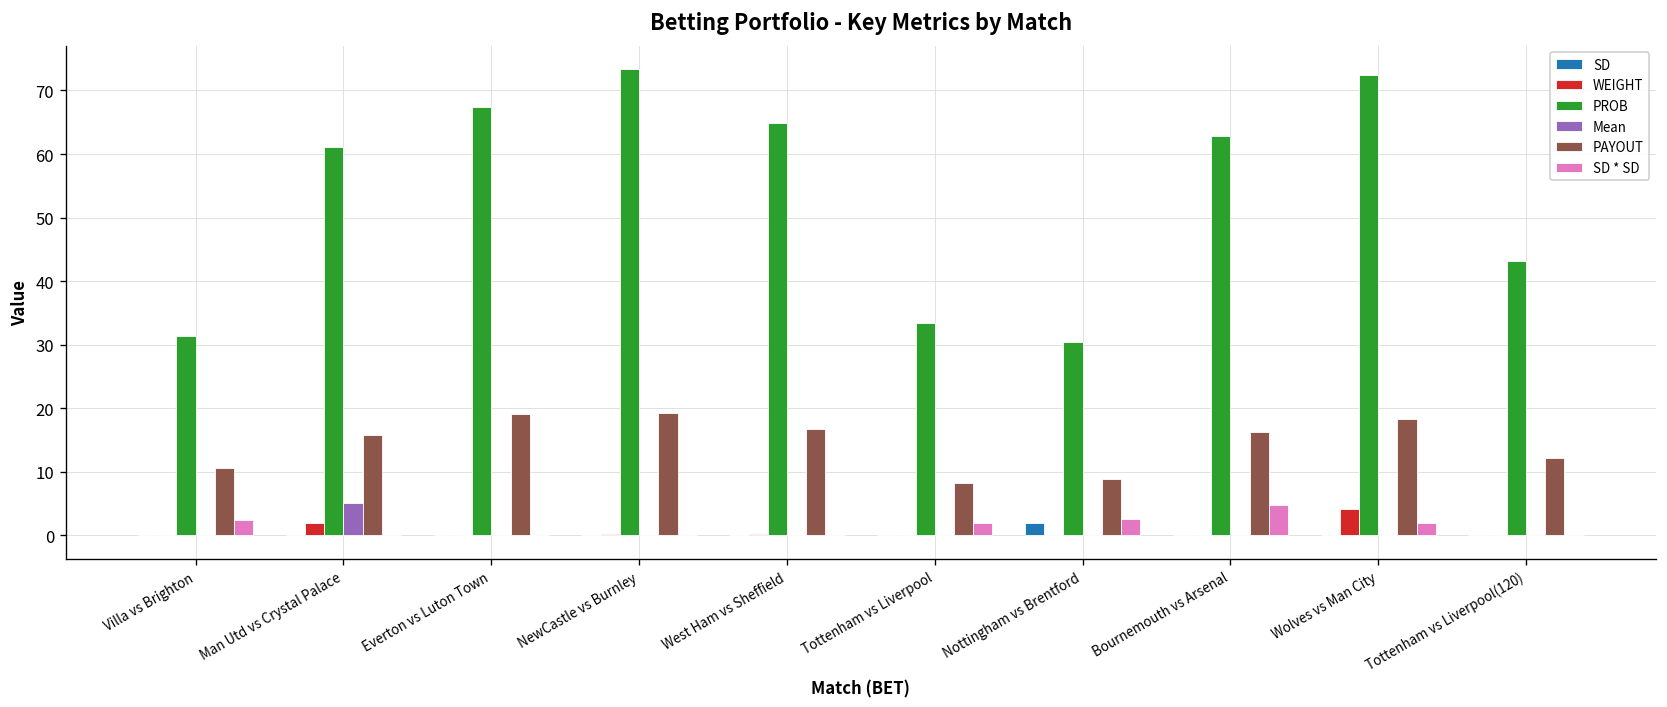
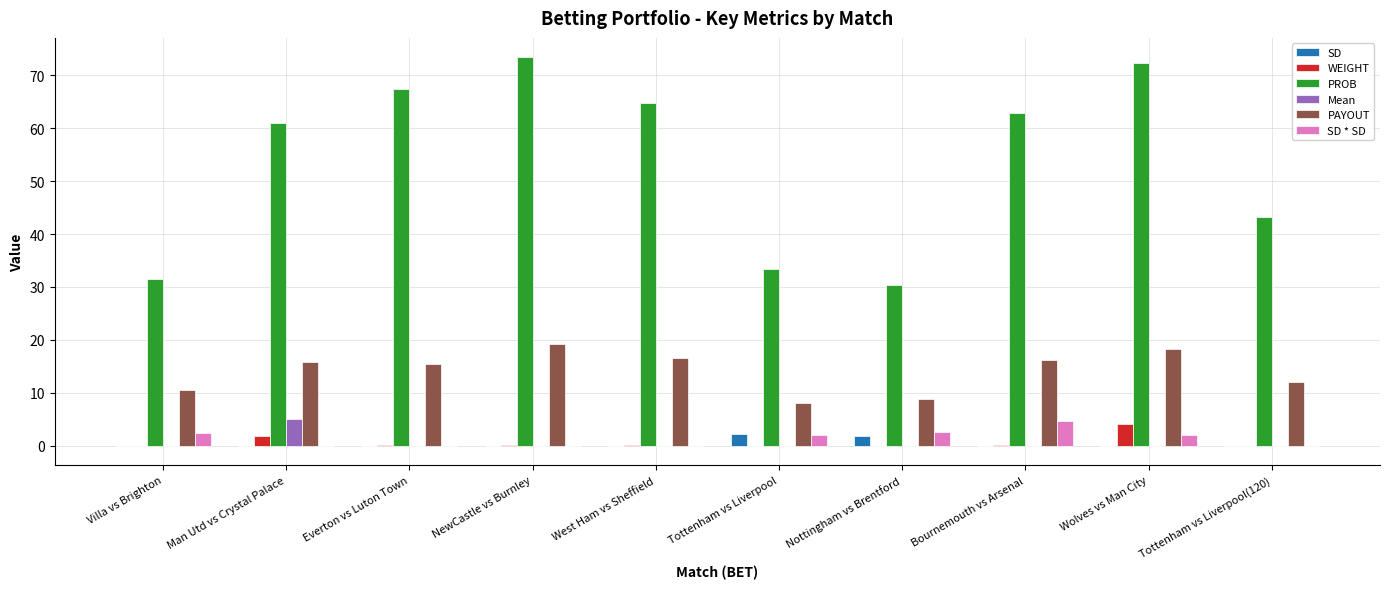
PAYOUT, Everton vs Luton Town: 19 -> 15
SD, Tottenham vs Liverpool: 0 -> 2
